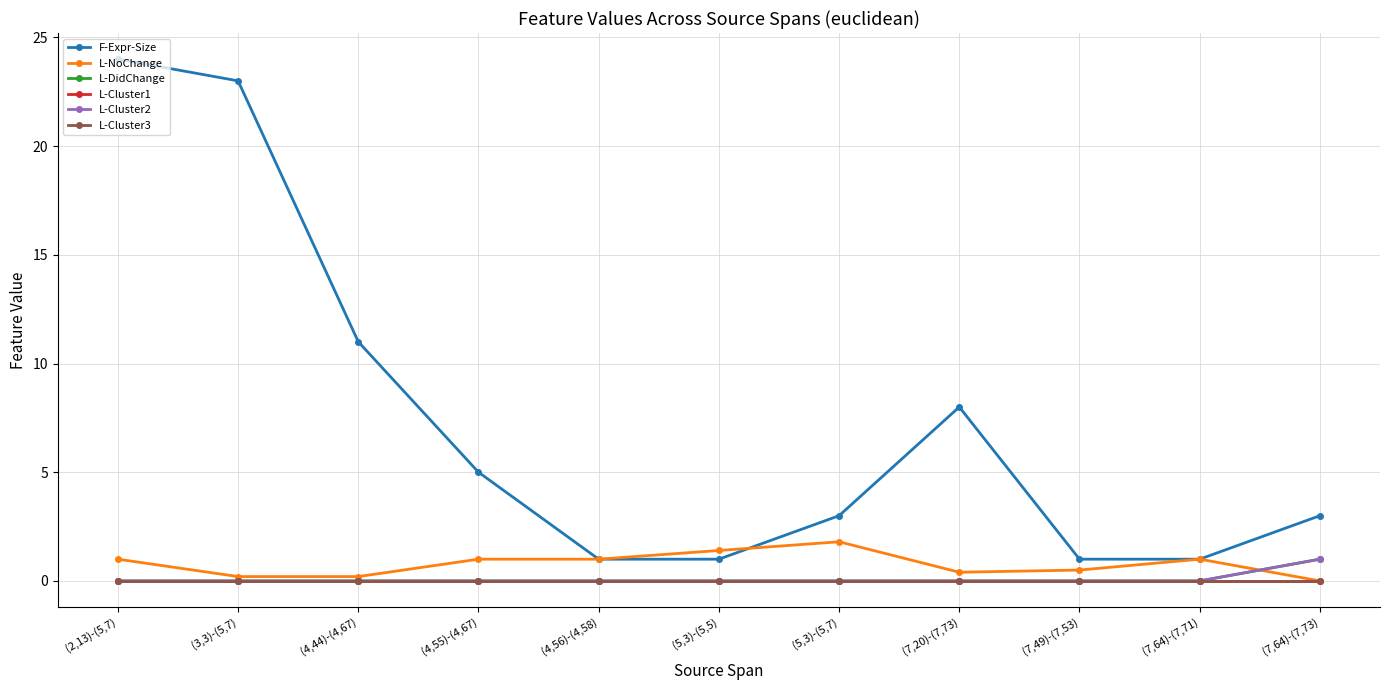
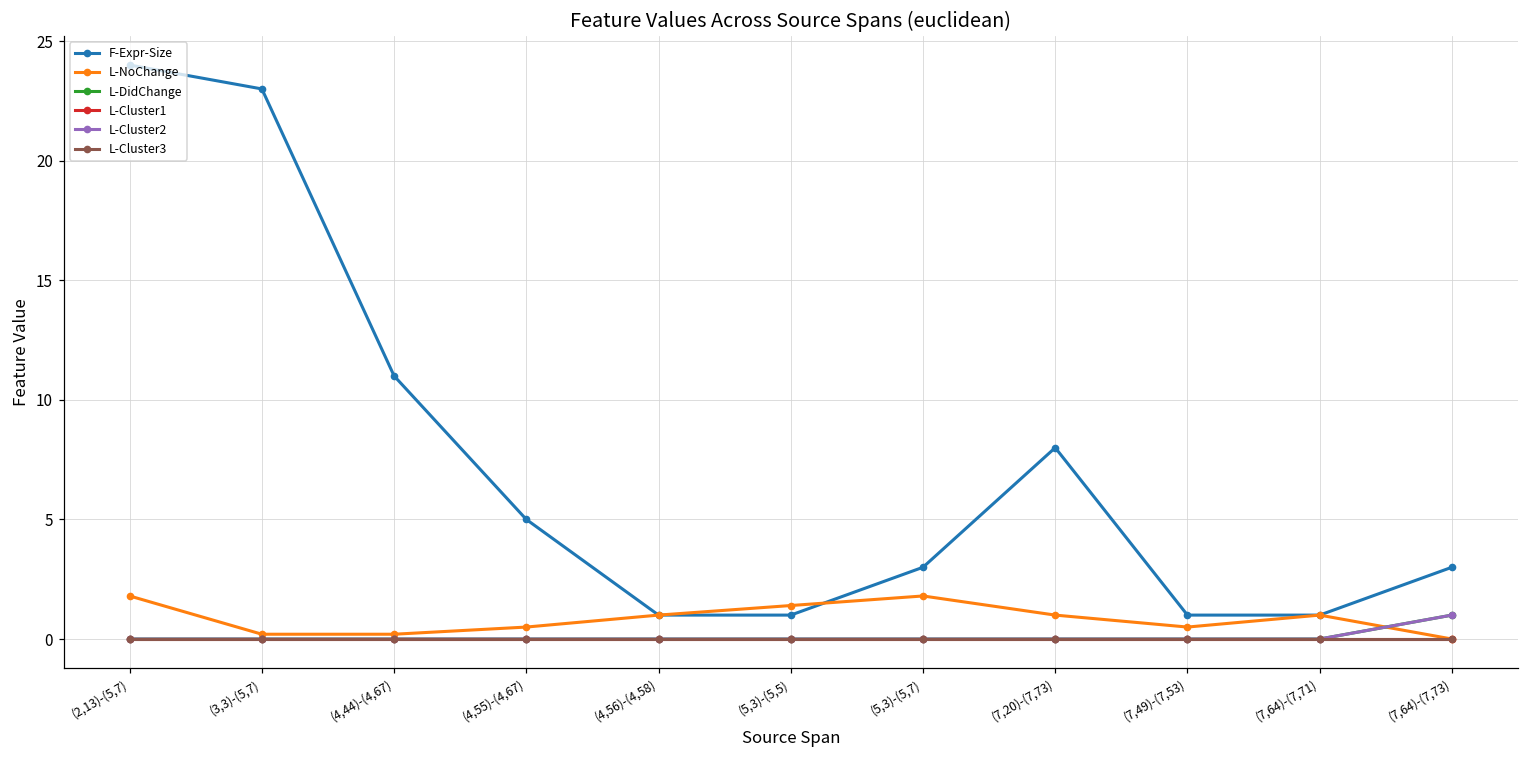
L-NoChange, (2,13)-(5,7): 1.0 -> 1.8
L-NoChange, (4,55)-(4,67): 1.0 -> 0.5
L-NoChange, (7,20)-(7,73): 0.4 -> 1.0
